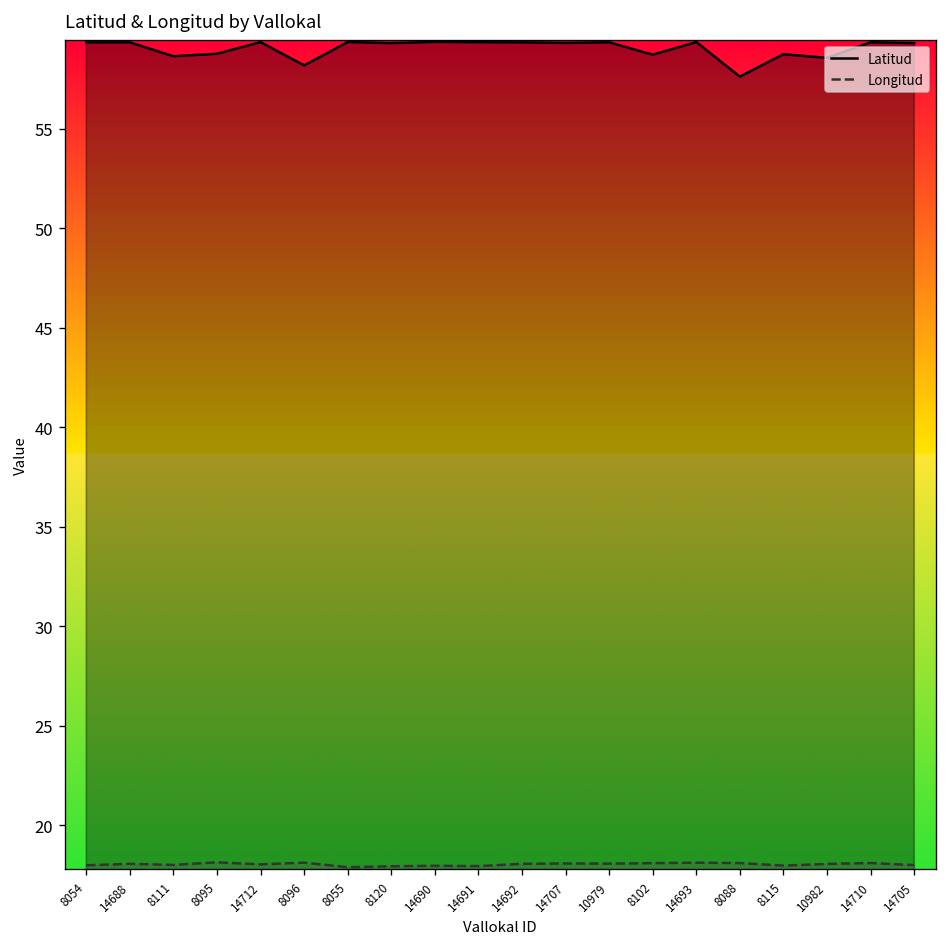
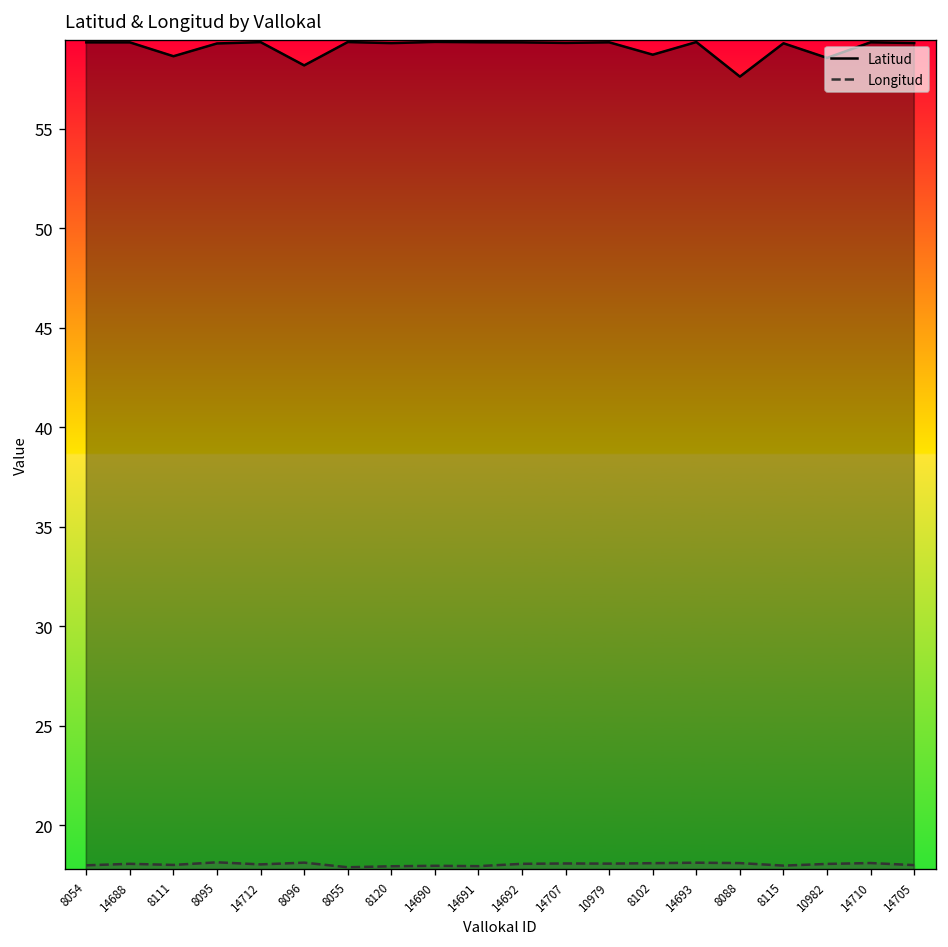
Latitud, 8095: 58.8 -> 59.3
Latitud, 8115: 58.7 -> 59.3
